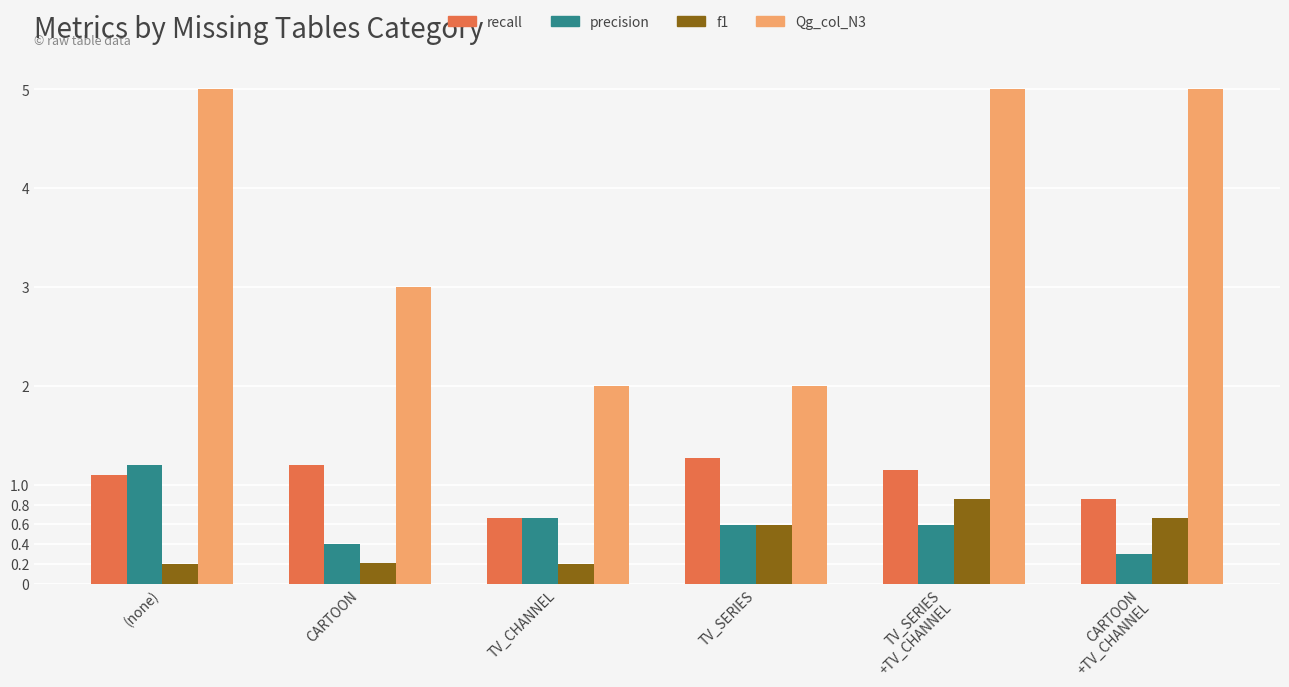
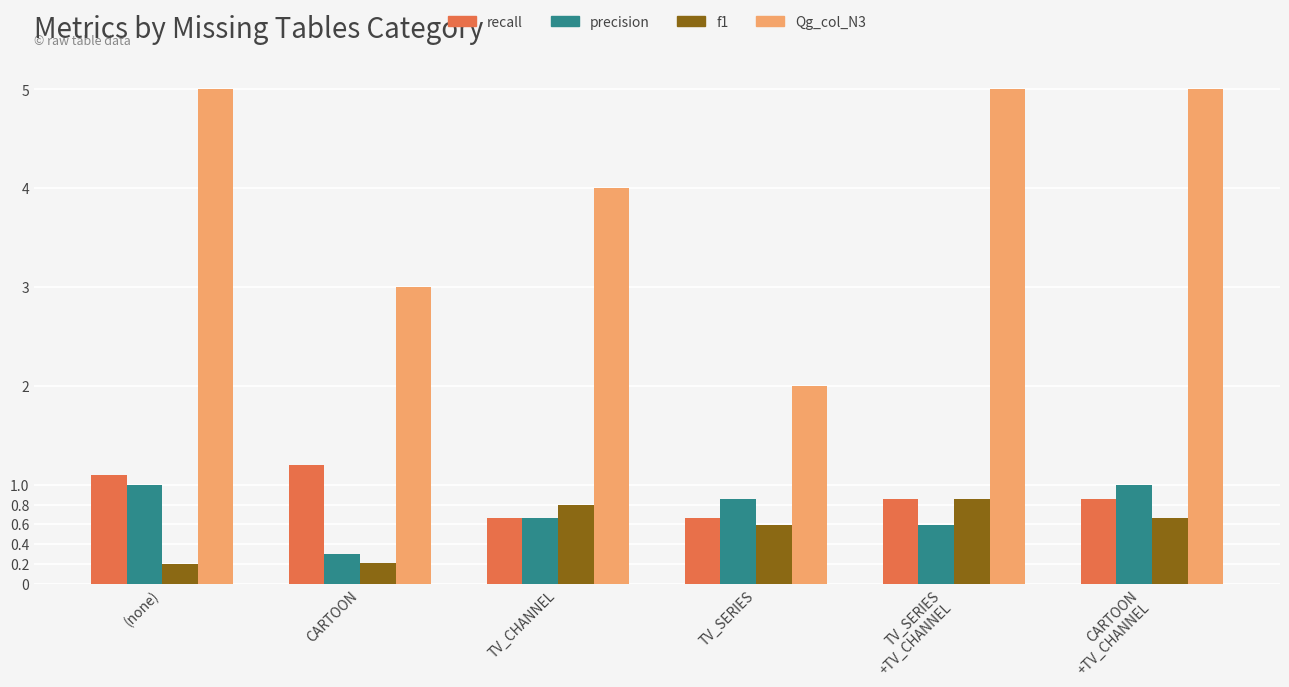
precision, (none): 1.2 -> 1.0
precision, CARTOON: 0.4 -> 0.3
f1, TV_CHANNEL: 0.2 -> 0.8
Qg_col_N3, TV_CHANNEL: 2 -> 4
recall, TV_SERIES: 1.3 -> 0.7
precision, TV_SERIES: 0.6 -> 0.9
recall, TV_SERIES +TV_CHANNEL: 1.1 -> 0.9
precision, CARTOON +TV_CHANNEL: 0.3 -> 1.0
